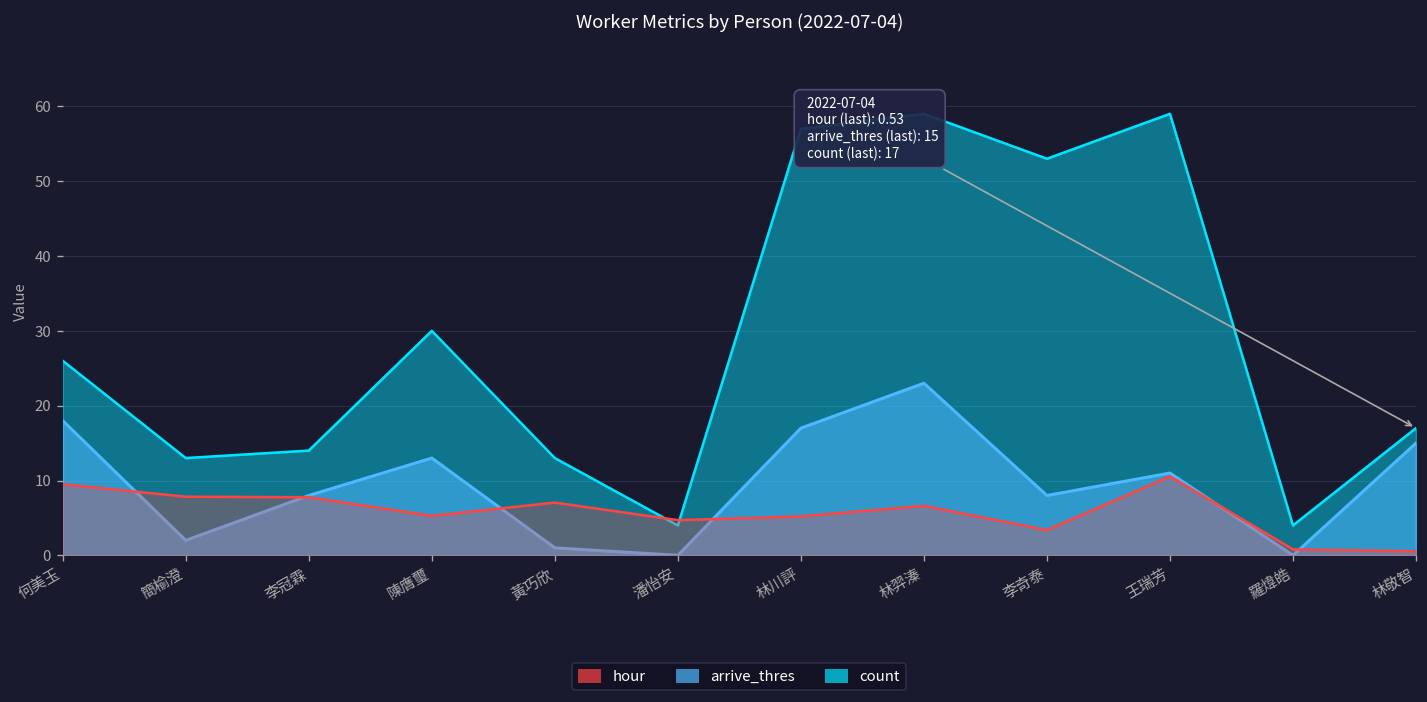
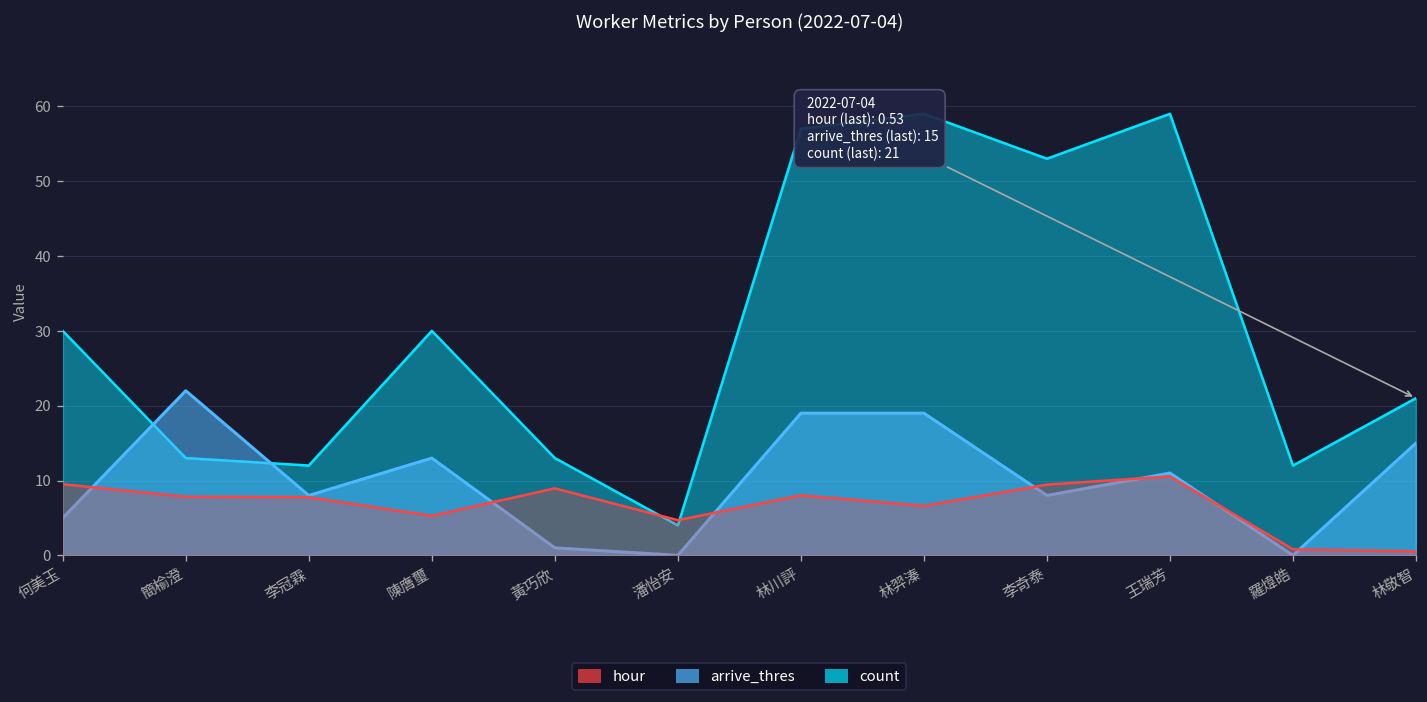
count, 何美玉: 26 -> 30
arrive_thres, 何美玉: 18 -> 5
arrive_thres, 簡榆澄: 2 -> 22
count, 李冠霖: 14 -> 12
hour, 黃巧欣: 7 -> 9
arrive_thres, 林川評: 17 -> 19
hour, 林川評: 5 -> 8
arrive_thres, 林羿溱: 23 -> 19
hour, 李奇泰: 3 -> 9
count, 羅煒皓: 4 -> 12
count, 林敬智: 17 -> 21
